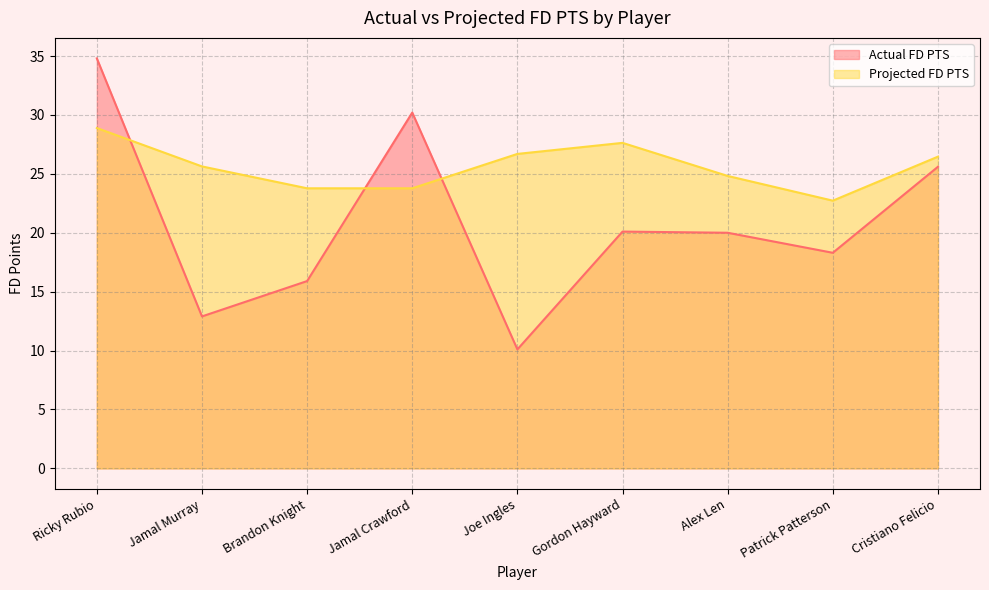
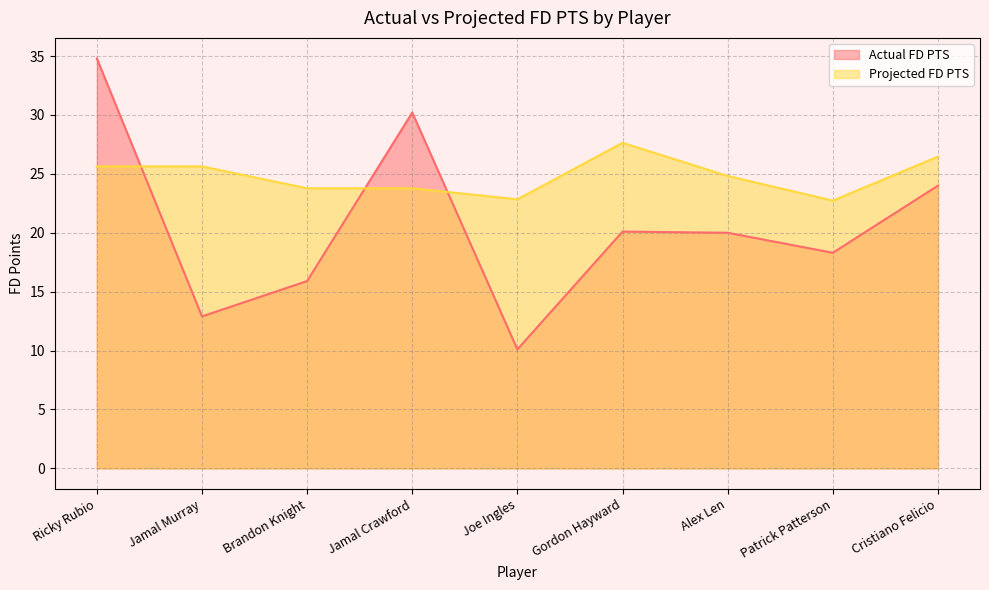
Projected FD PTS, Ricky Rubio: 28.9 -> 25.6
Projected FD PTS, Joe Ingles: 26.7 -> 22.8
Actual FD PTS, Cristiano Felicio: 25.6 -> 24.0
